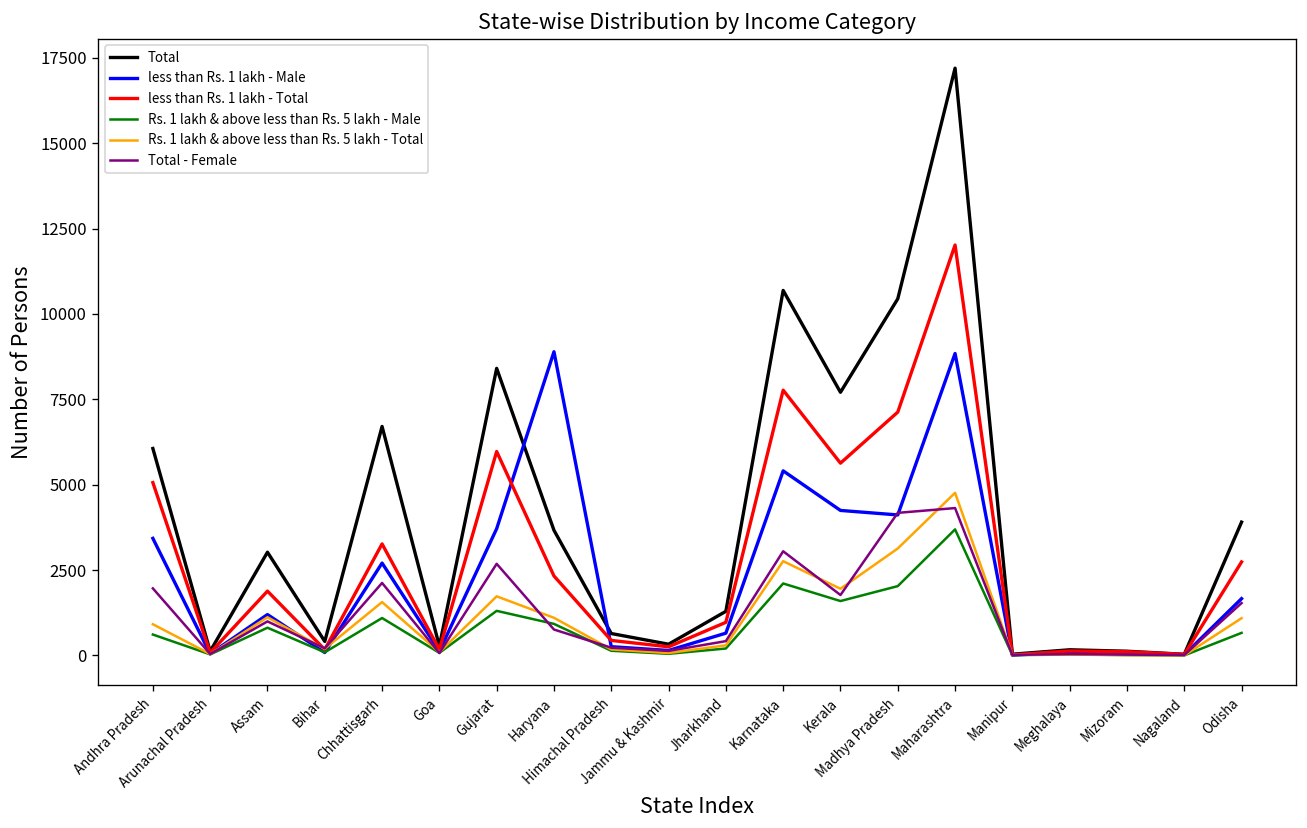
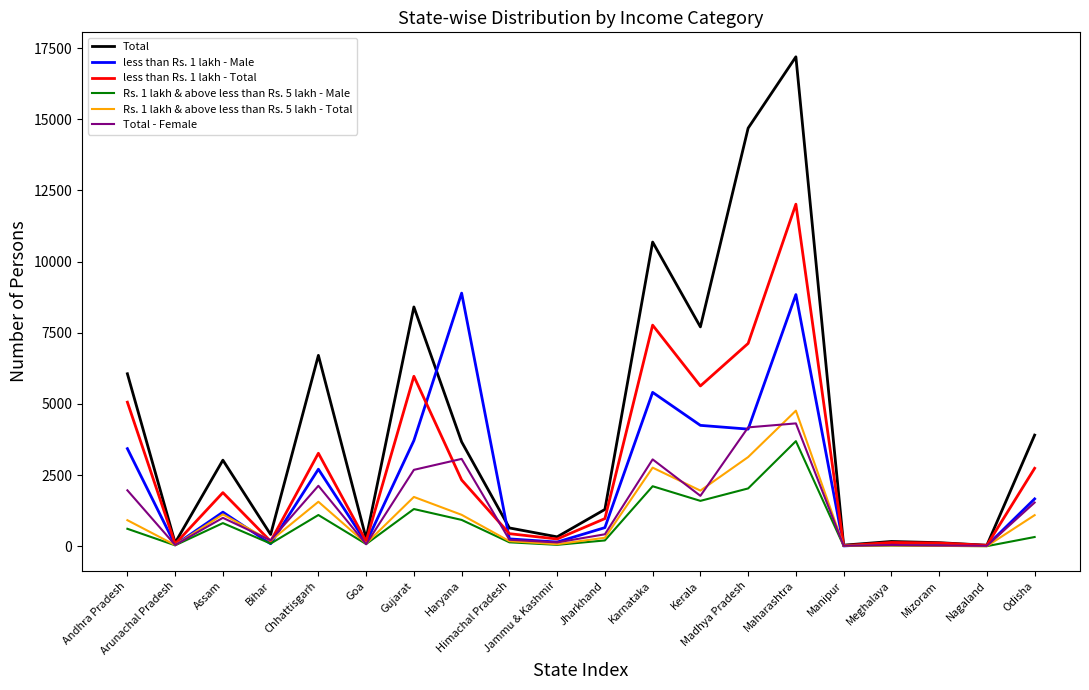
Total - Female, Haryana: 800 -> 3100
Total, Madhya Pradesh: 10400 -> 14700
Rs. 1 lakh & above less than Rs. 5 lakh - Male, Odisha: 700 -> 300
